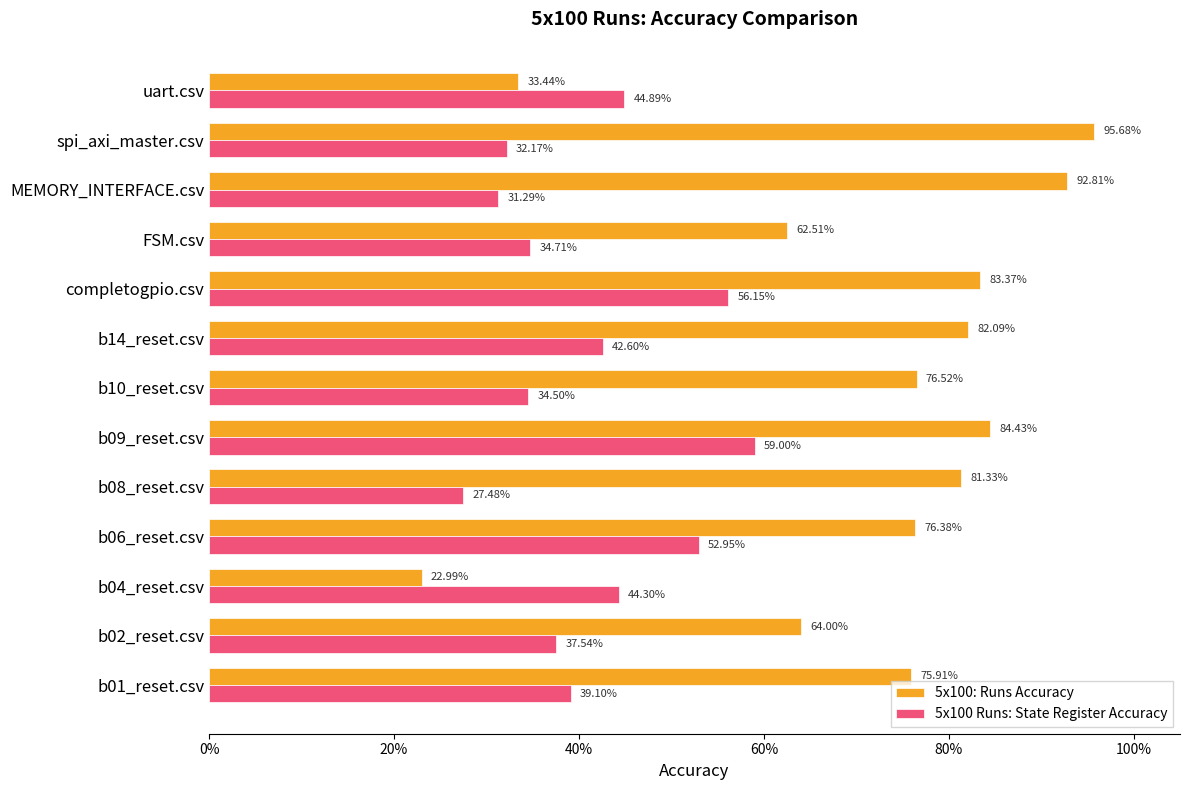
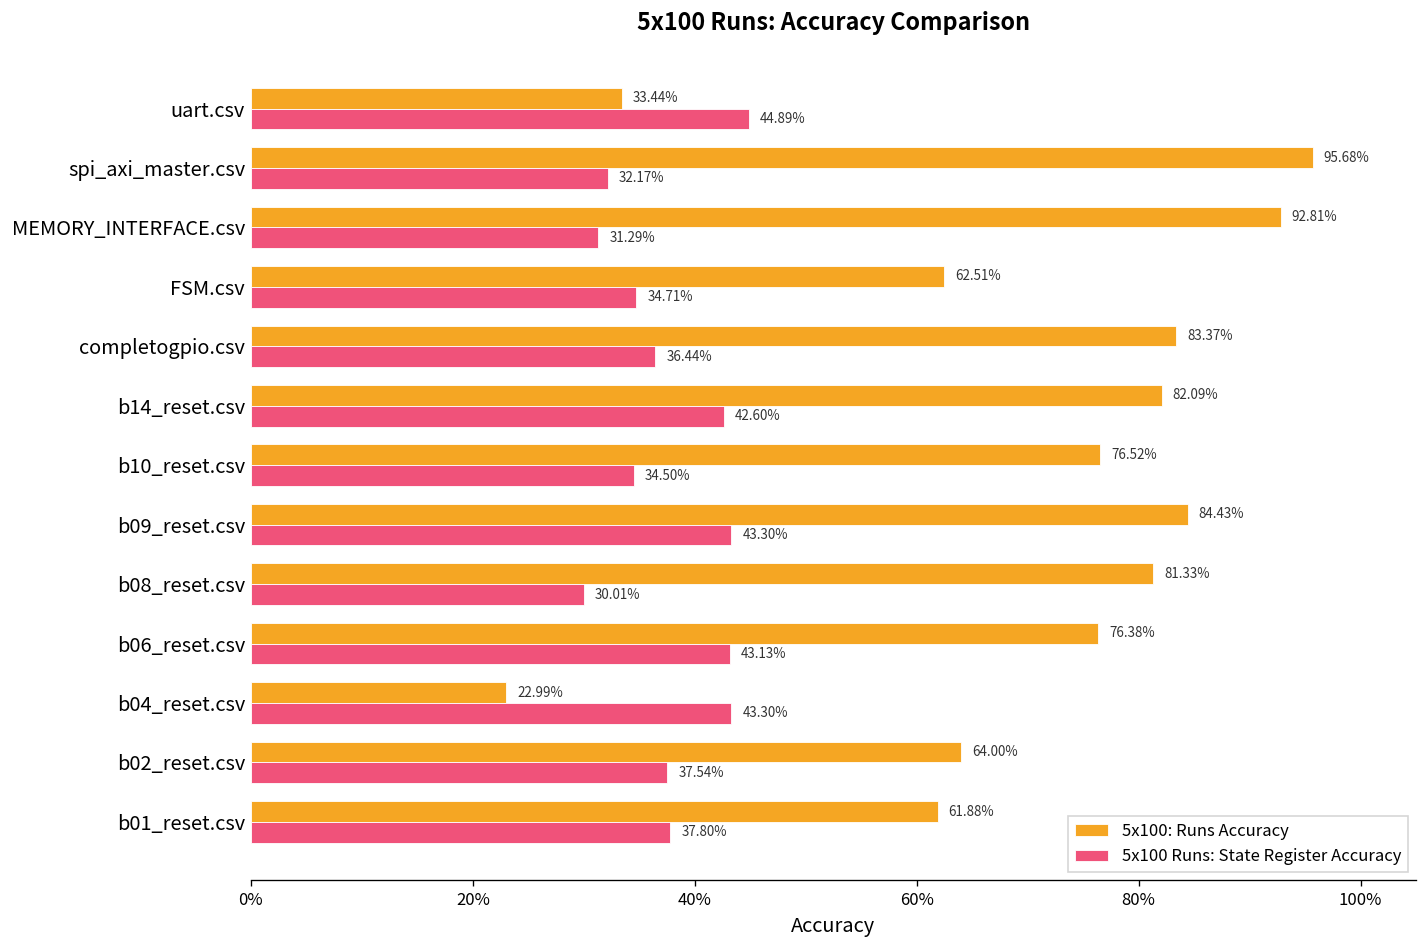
5x100 Runs: State Register Accuracy, completogpio.csv: 56.15% -> 36.44%
5x100 Runs: State Register Accuracy, b09_reset.csv: 59.00% -> 43.30%
5x100 Runs: State Register Accuracy, b08_reset.csv: 27.48% -> 30.01%
5x100 Runs: State Register Accuracy, b06_reset.csv: 52.95% -> 43.13%
5x100 Runs: State Register Accuracy, b04_reset.csv: 44.30% -> 43.30%
5x100: Runs Accuracy, b01_reset.csv: 75.91% -> 61.88%
5x100 Runs: State Register Accuracy, b01_reset.csv: 39.10% -> 37.80%
